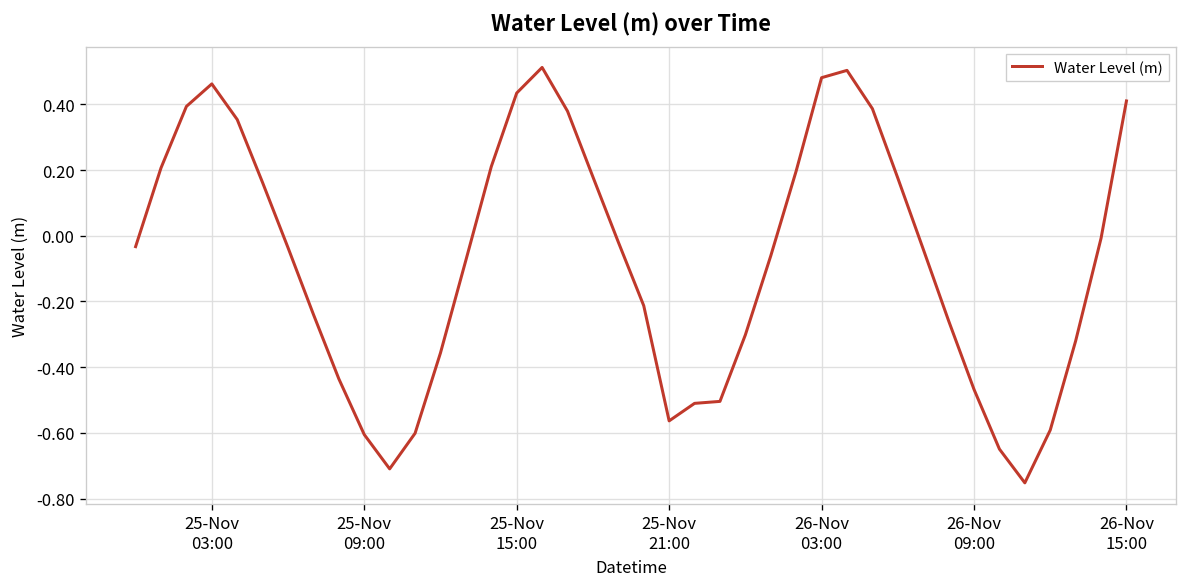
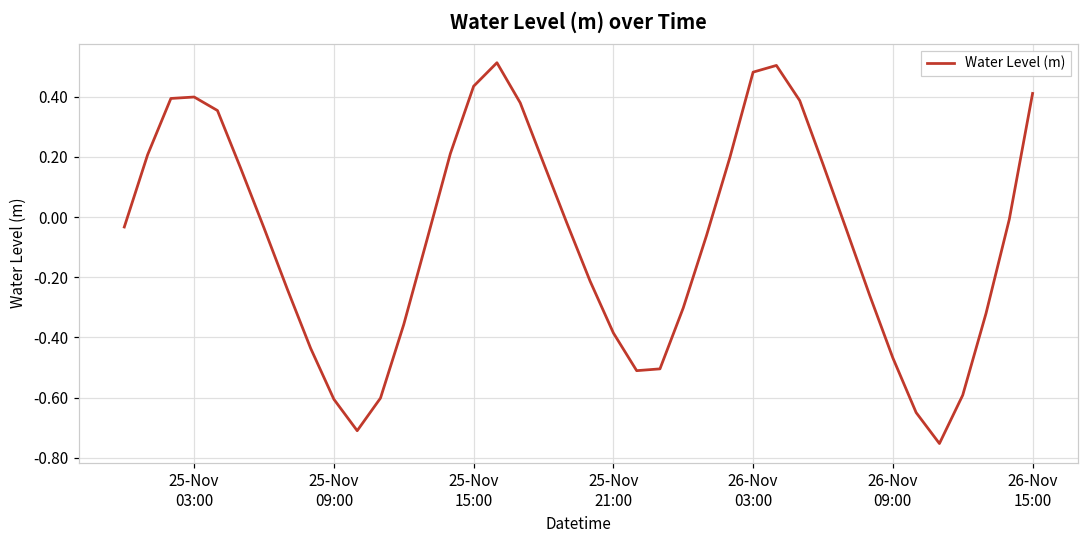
25-Nov 03:00: 0.46 -> 0.40
25-Nov 21:00: -0.56 -> -0.38
